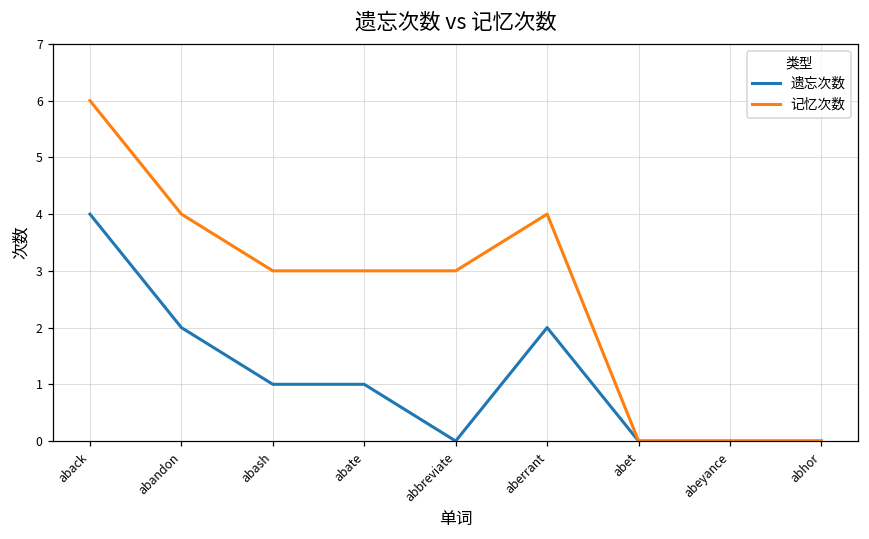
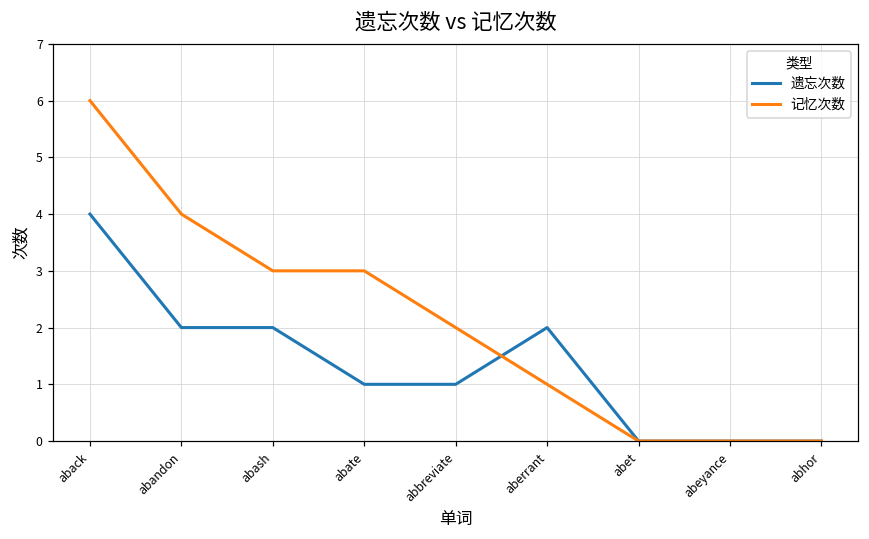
遗忘次数, abash: 1 -> 2
遗忘次数, abbreviate: 0 -> 1
记忆次数, abbreviate: 3 -> 2
记忆次数, aberrant: 4 -> 1
